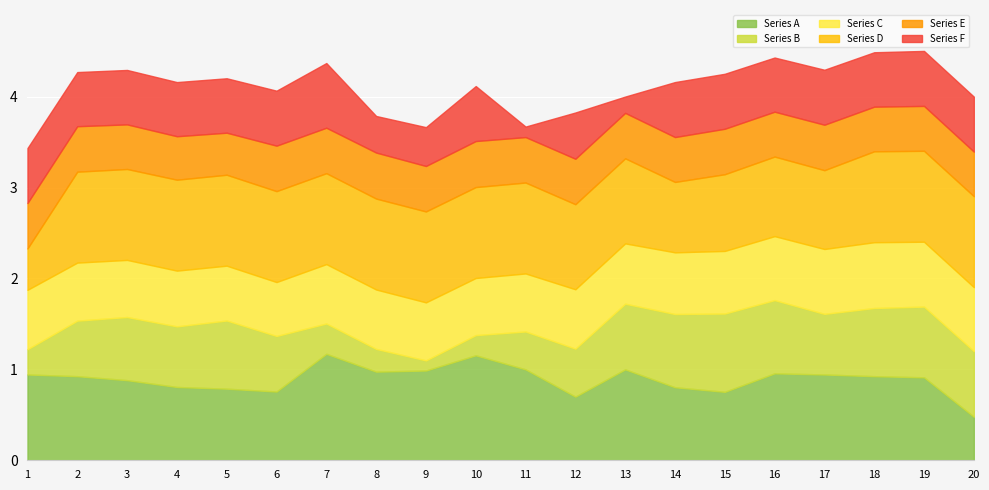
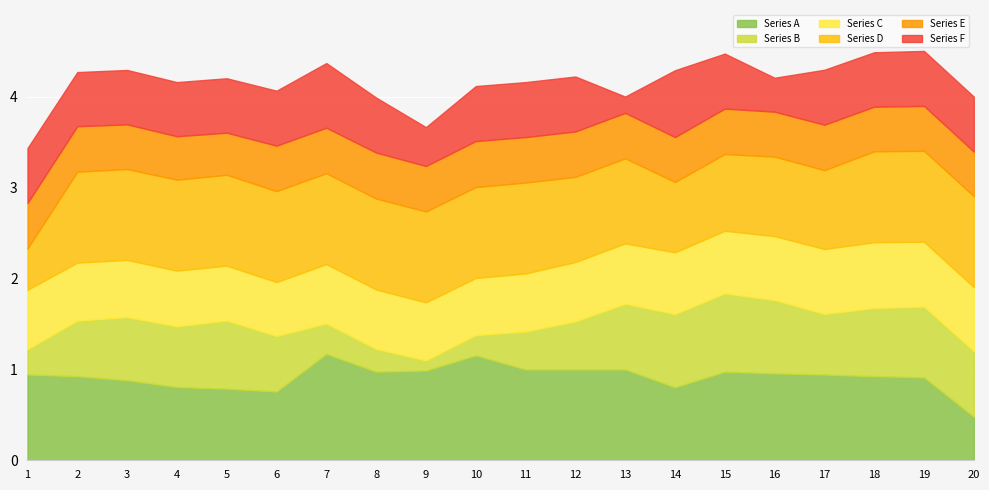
Series F, 8: 0.4 -> 0.6
Series F, 11: 0.1 -> 0.6
Series A, 12: 0.7 -> 1.0
Series F, 12: 0.5 -> 0.6
Series F, 14: 0.6 -> 0.7
Series A, 15: 0.8 -> 1.0
Series F, 16: 0.6 -> 0.4
